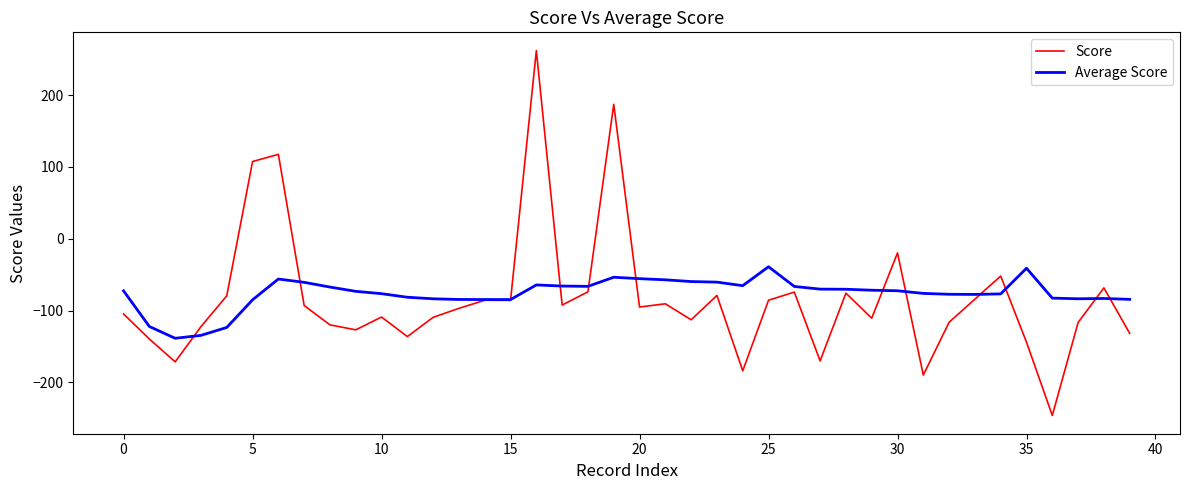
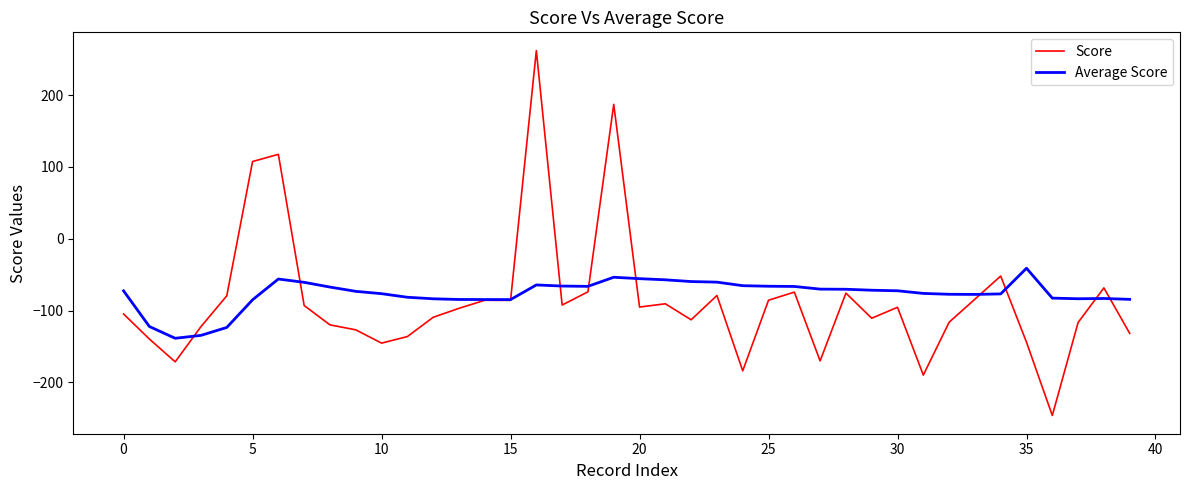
Score, 10: -110 -> -150
Average Score, 25: -40 -> -70
Score, 30: -20 -> -100
